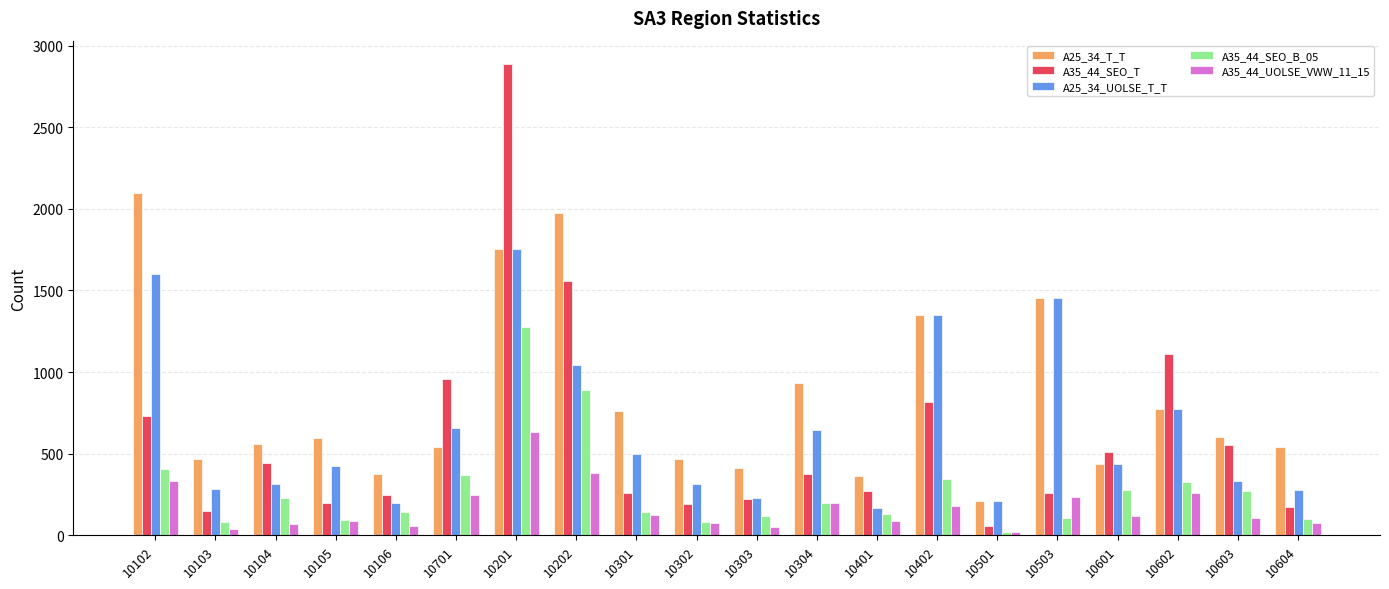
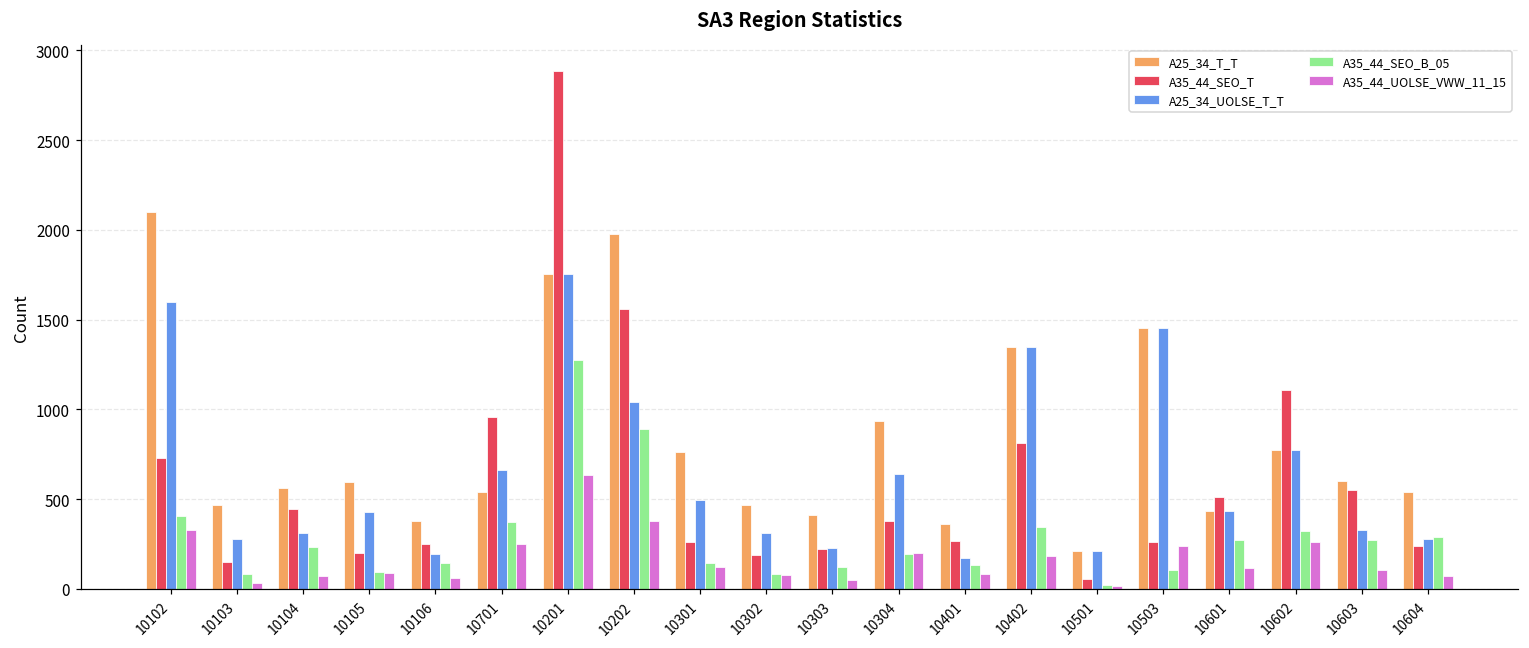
A35_44_SEO_T, 10604: 180 -> 240
A35_44_SEO_B_05, 10604: 100 -> 290
